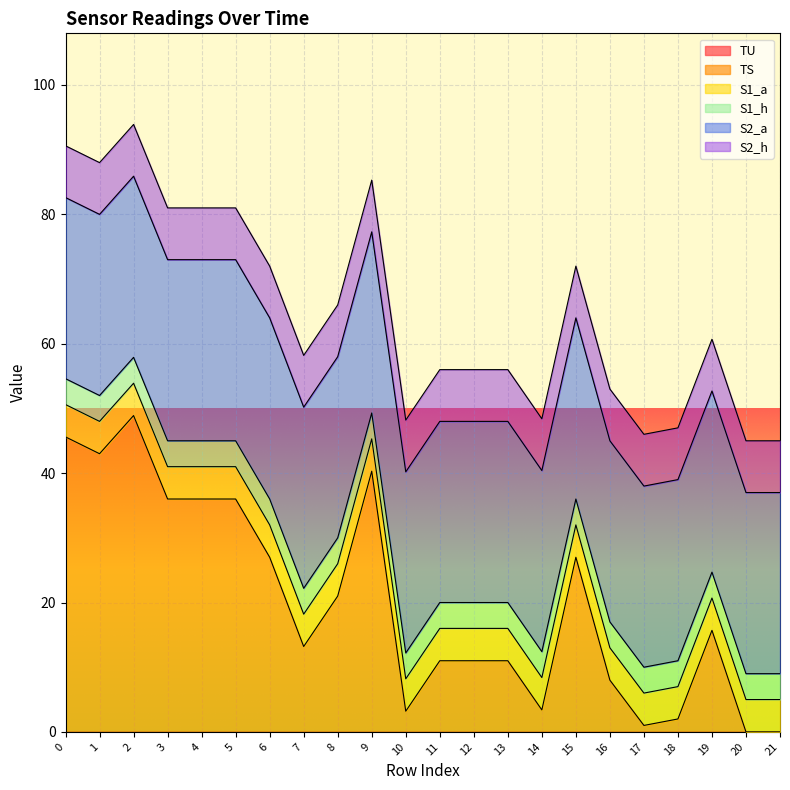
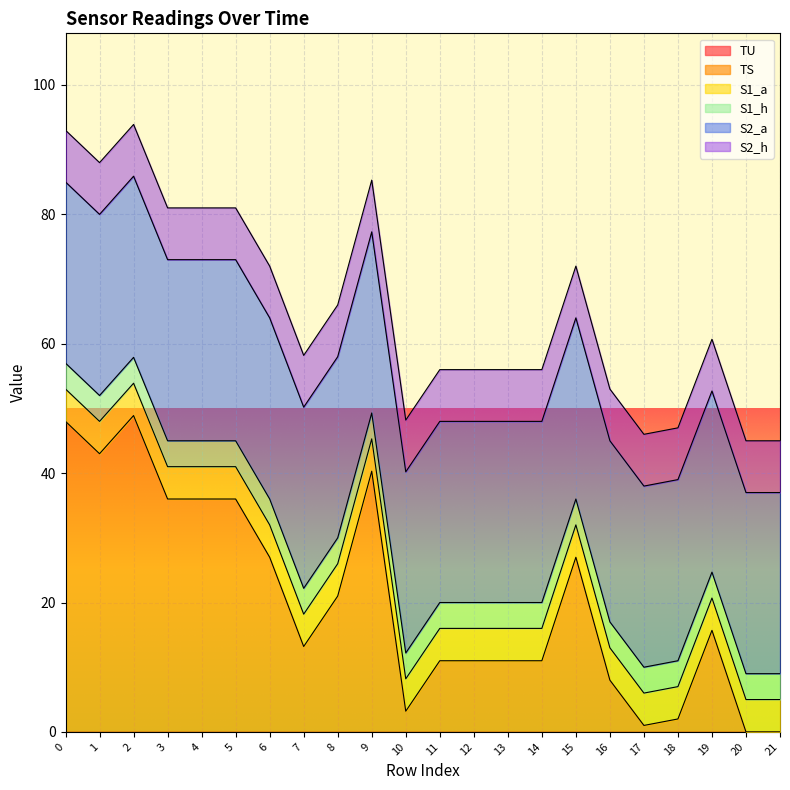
TS, 0: 46 -> 48
TS, 14: 3 -> 11
